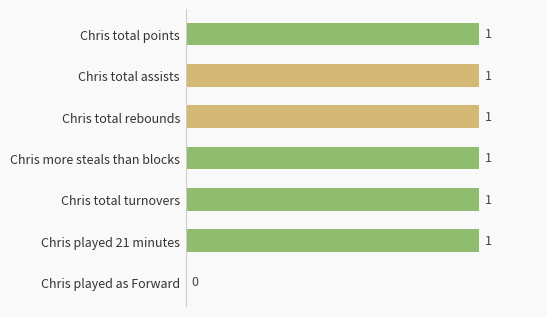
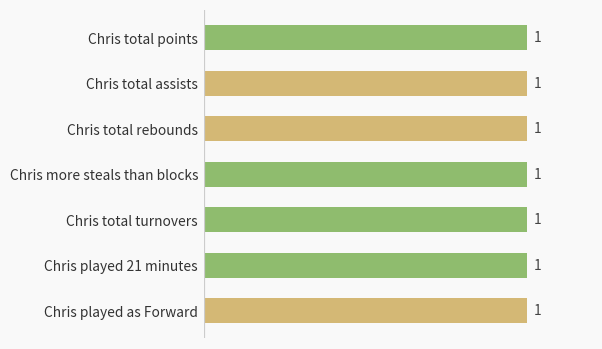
Chris played as Forward: 0 -> 1
